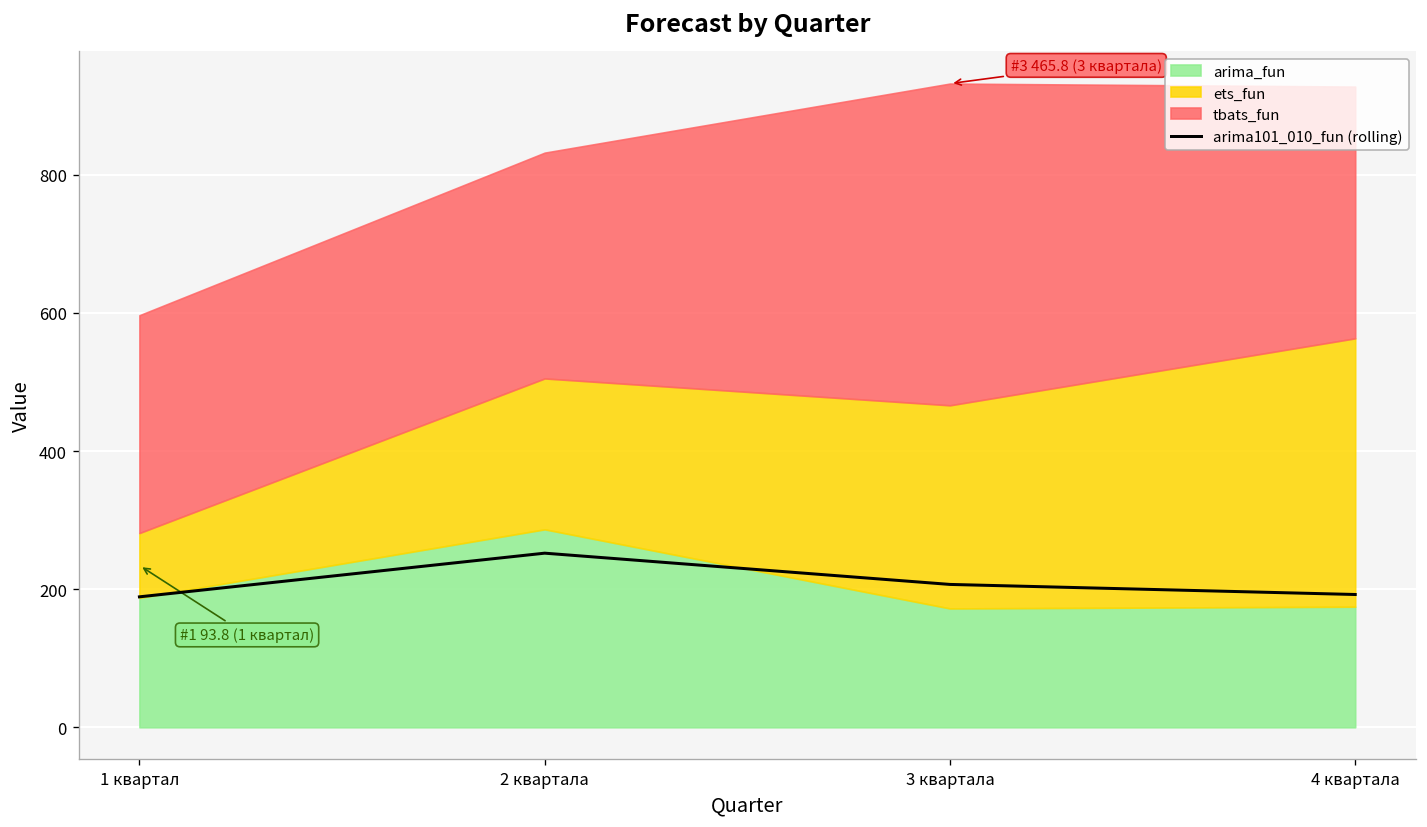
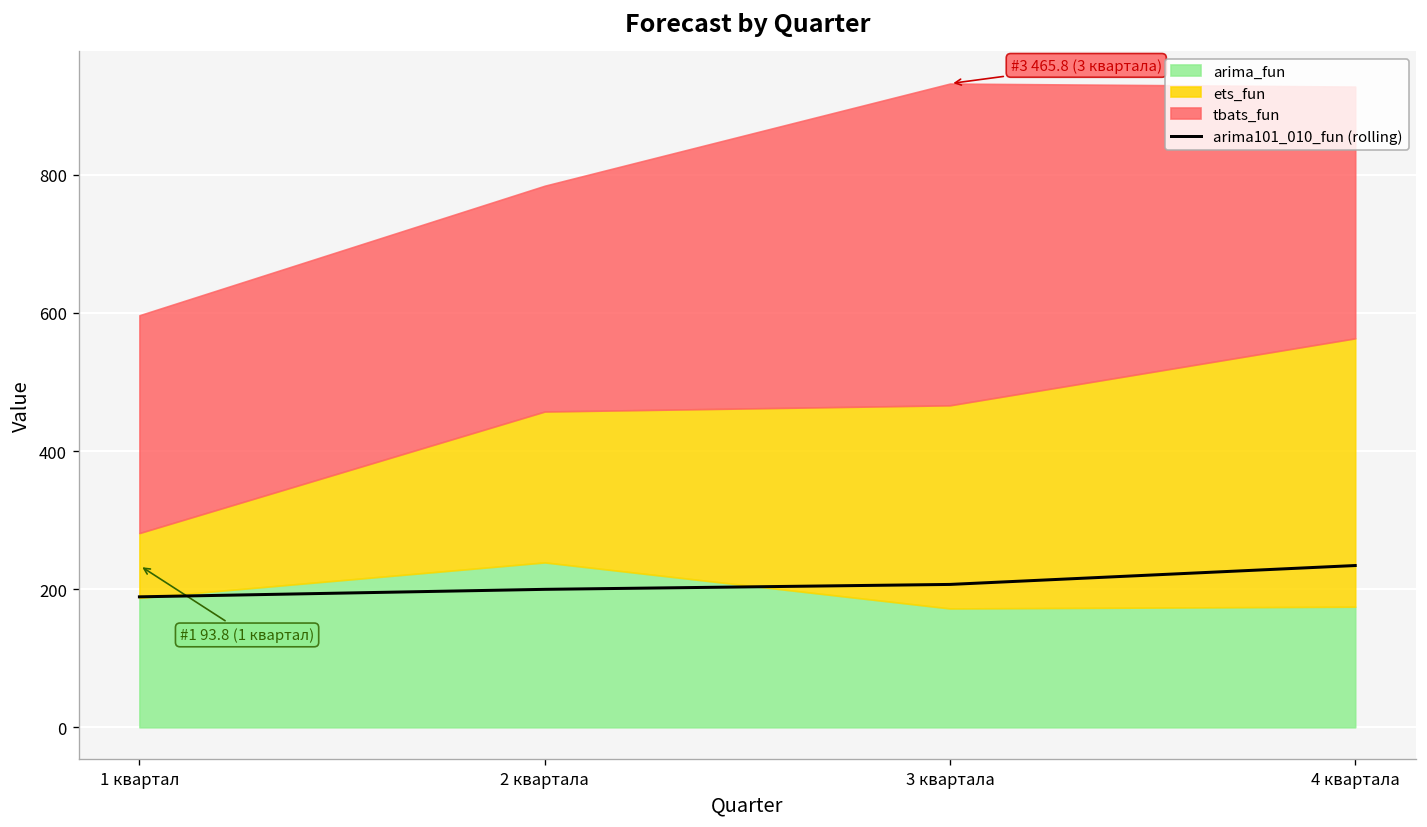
arima101_010_fun (rolling), 2 квартала: 250 -> 200
arima_fun, 2 квартала: 290 -> 240
arima101_010_fun (rolling), 4 квартала: 190 -> 230
